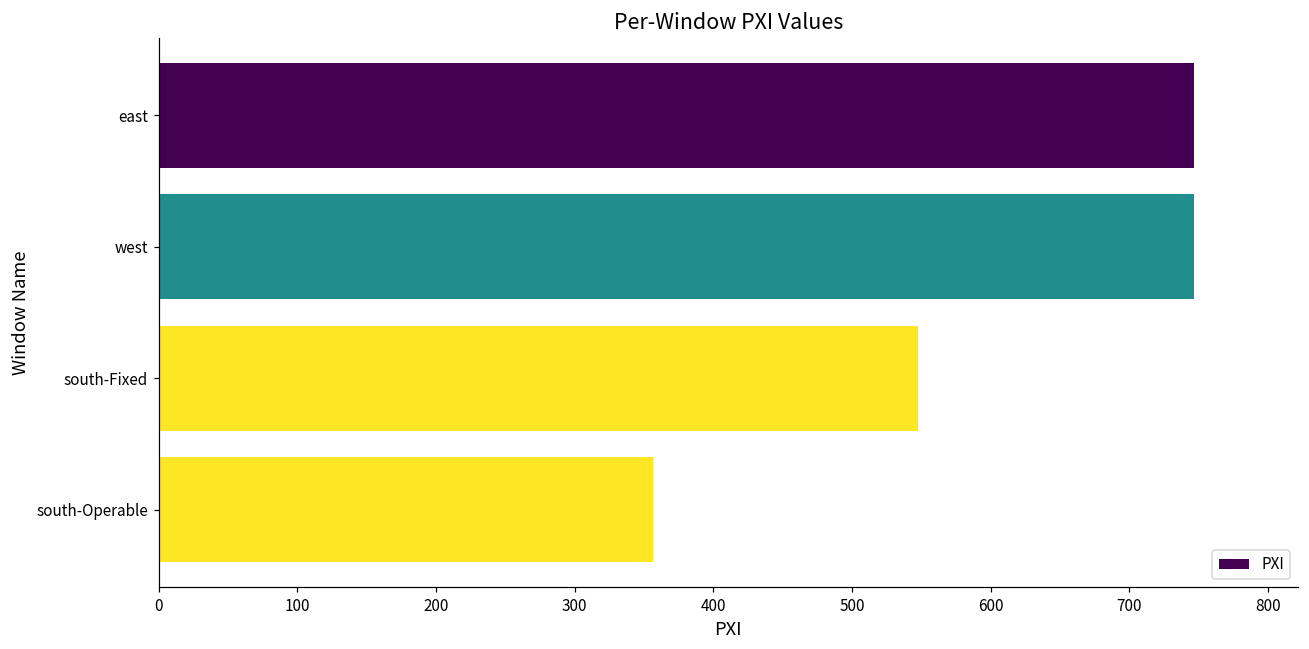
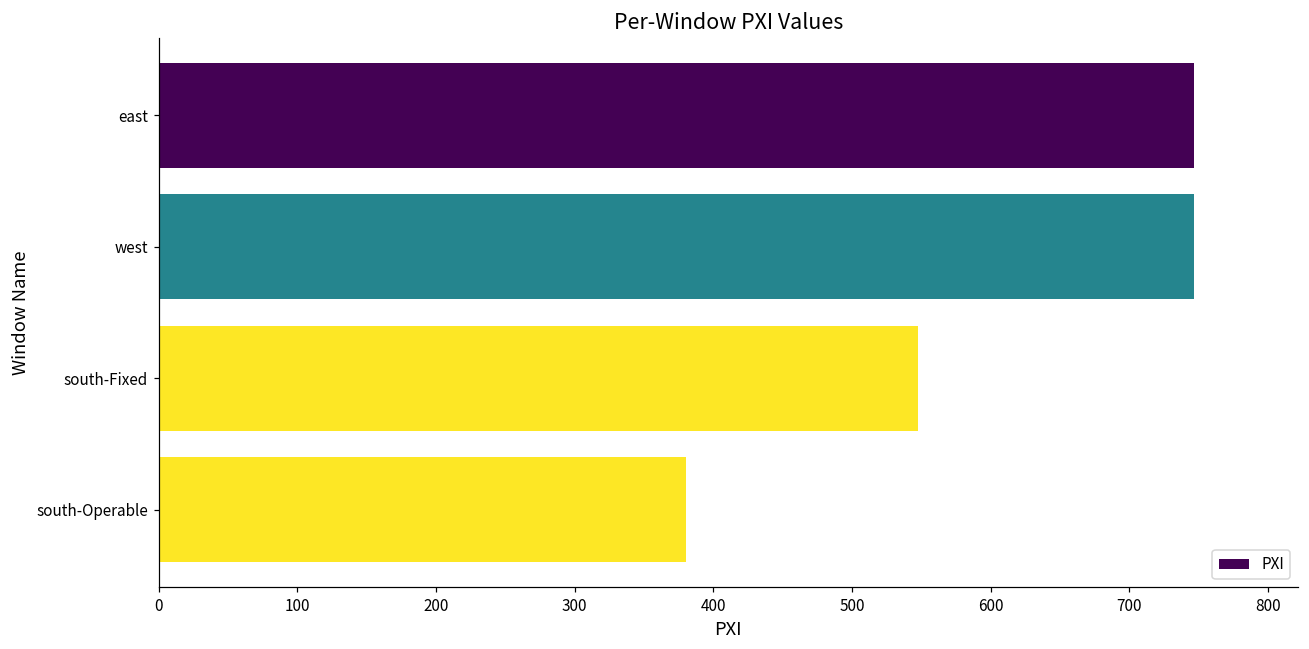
south-Operable: 356 -> 380
